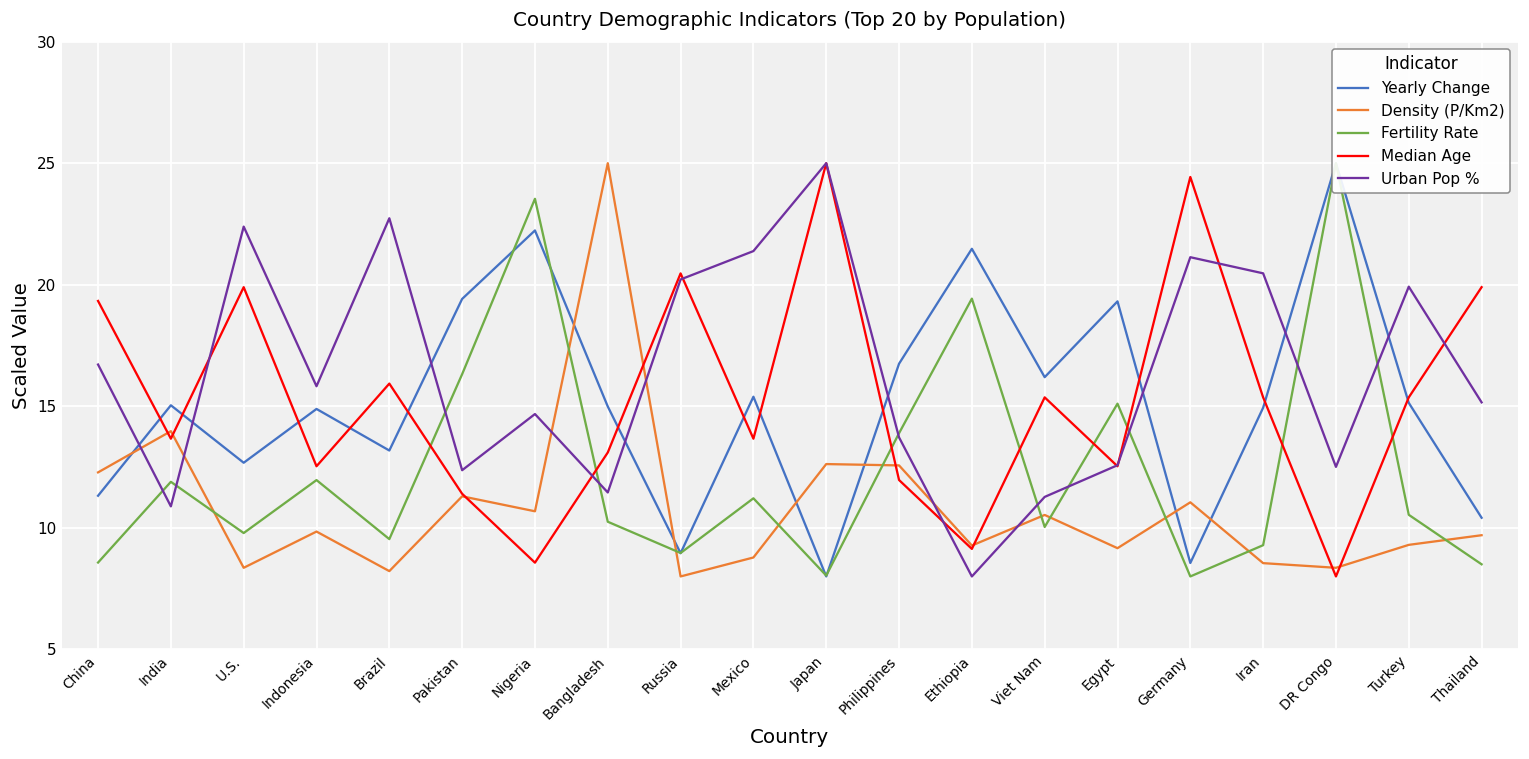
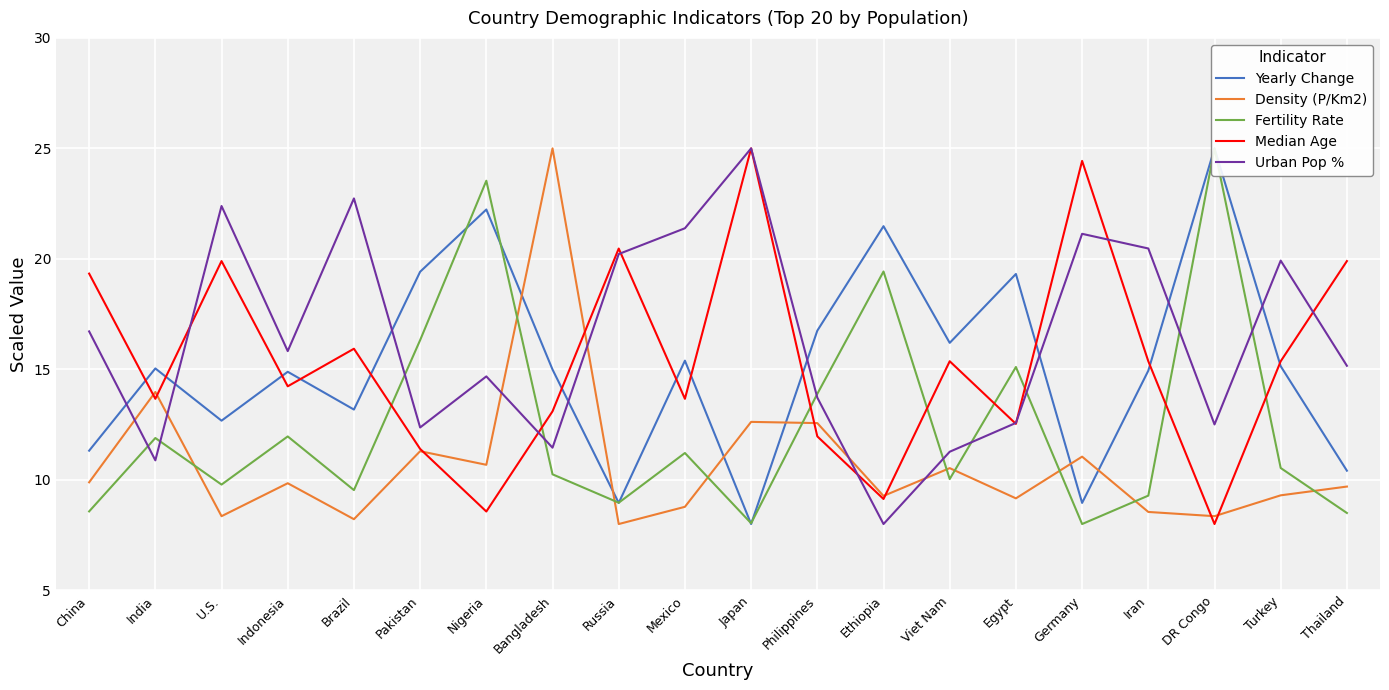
Density (P/Km2), China: 12.3 -> 9.9
Median Age, Indonesia: 12.5 -> 14.2
Yearly Change, Germany: 8.6 -> 9.0
